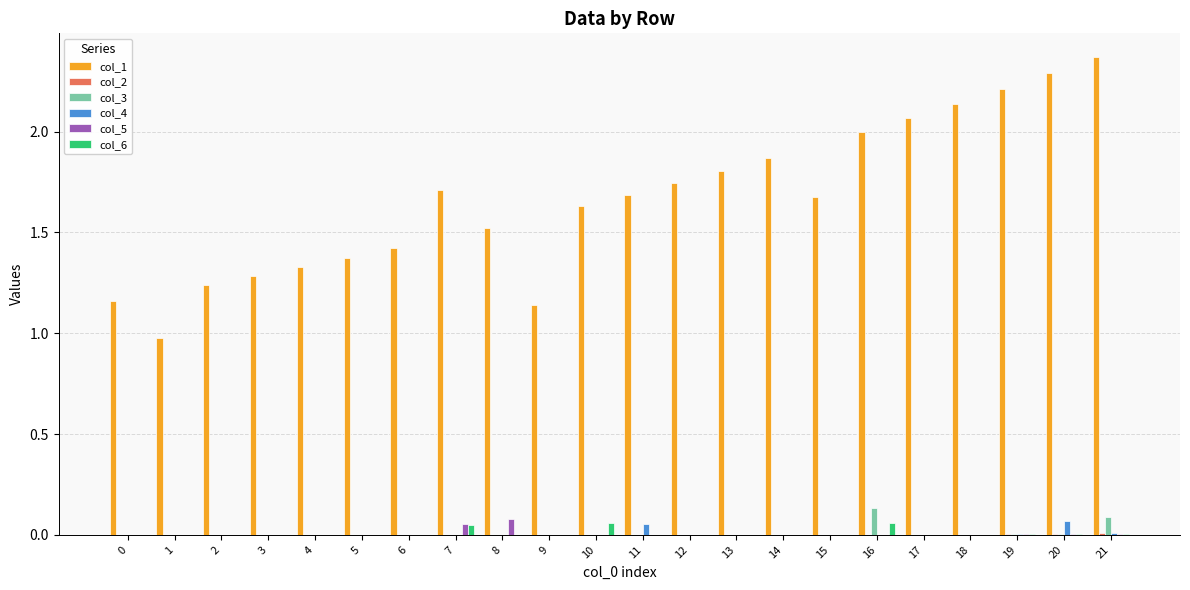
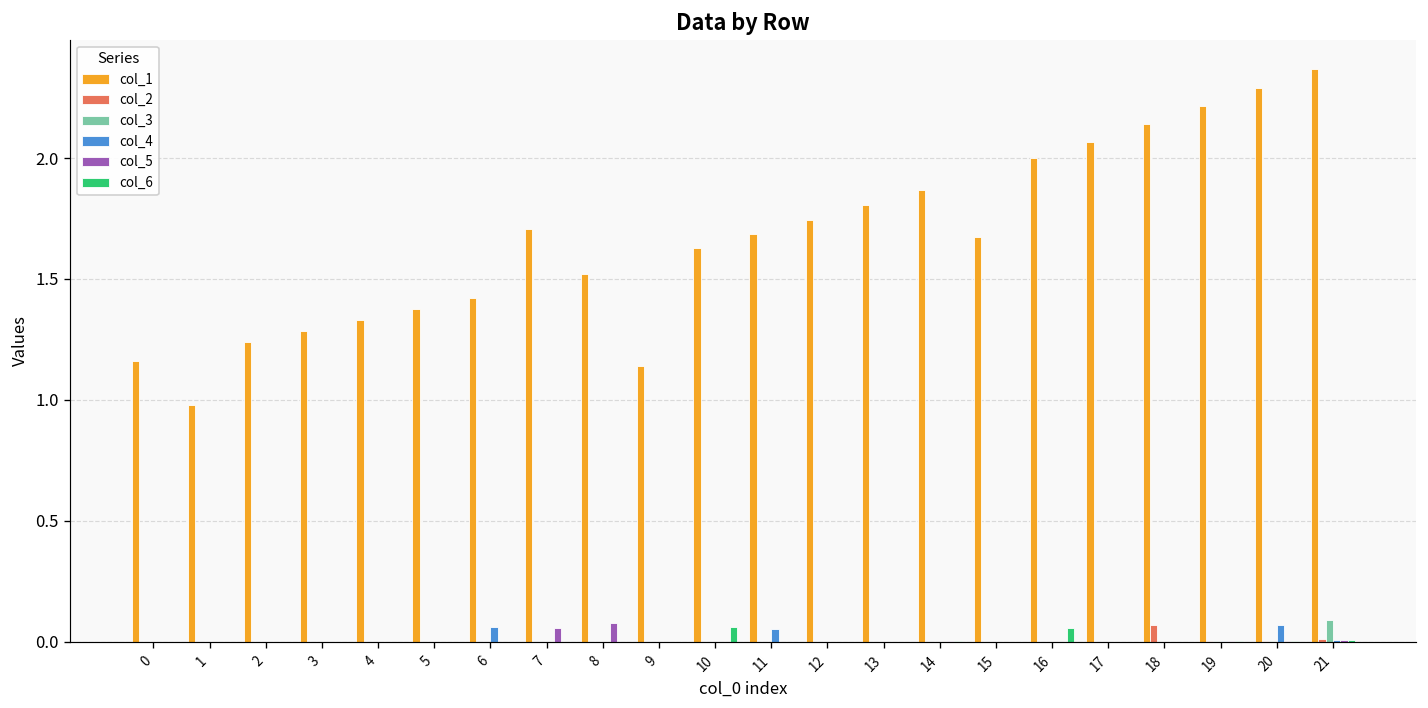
col_4, 6: 0.00 -> 0.06
col_6, 7: 0.05 -> 0.00
col_3, 16: 0.13 -> 0.00
col_2, 18: 0.00 -> 0.07
